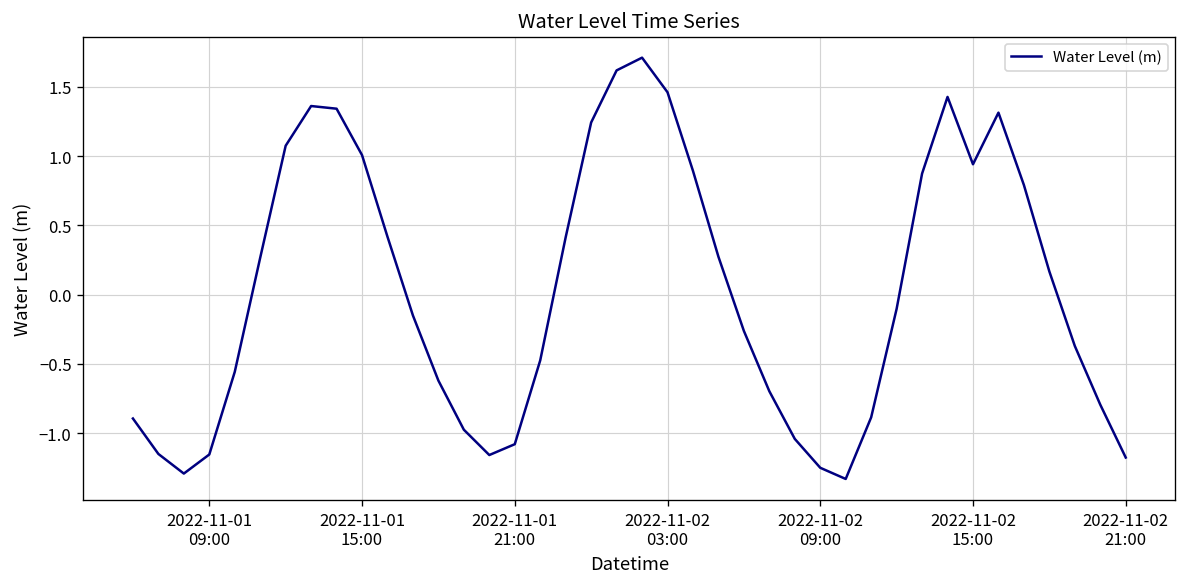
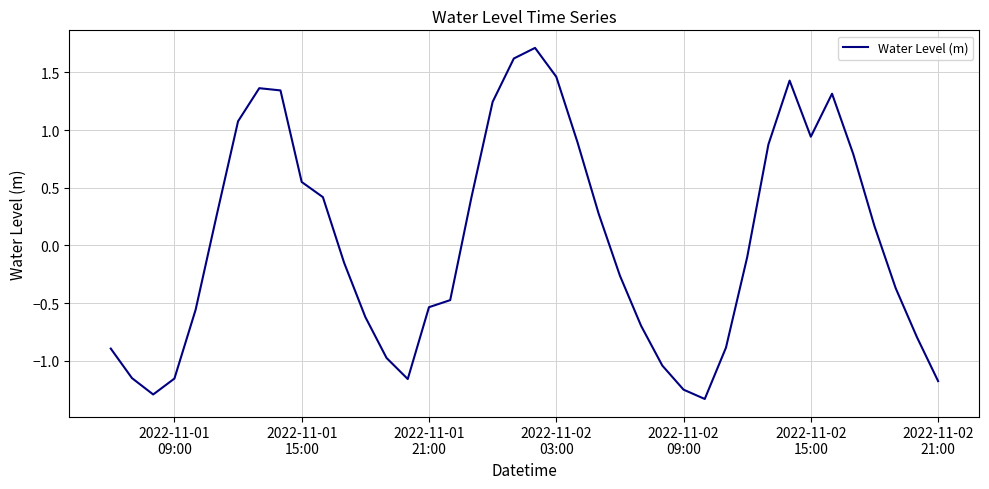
2022-11-01 15:00: 1.01 -> 0.55
2022-11-01 21:00: -1.08 -> -0.54
